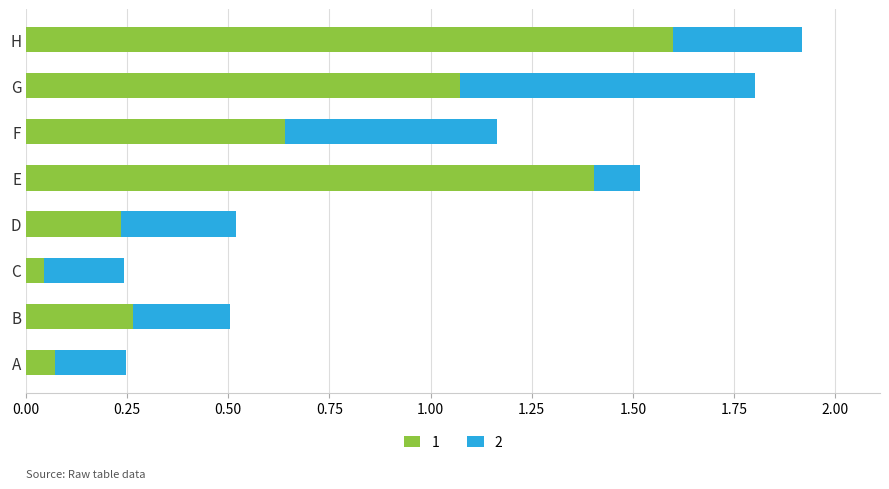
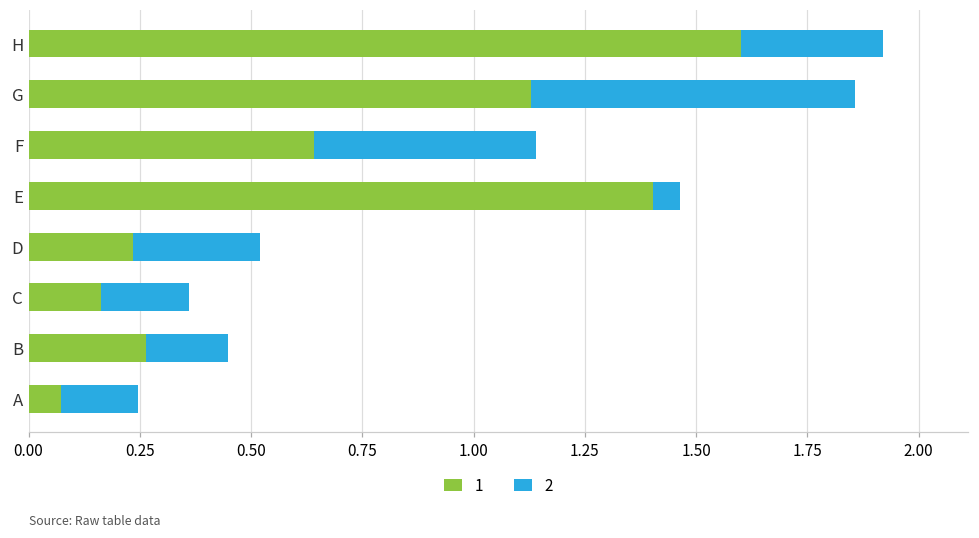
1, G: 1.07 -> 1.13
2, F: 0.52 -> 0.50
2, E: 0.11 -> 0.06
1, C: 0.04 -> 0.16
2, B: 0.24 -> 0.18
